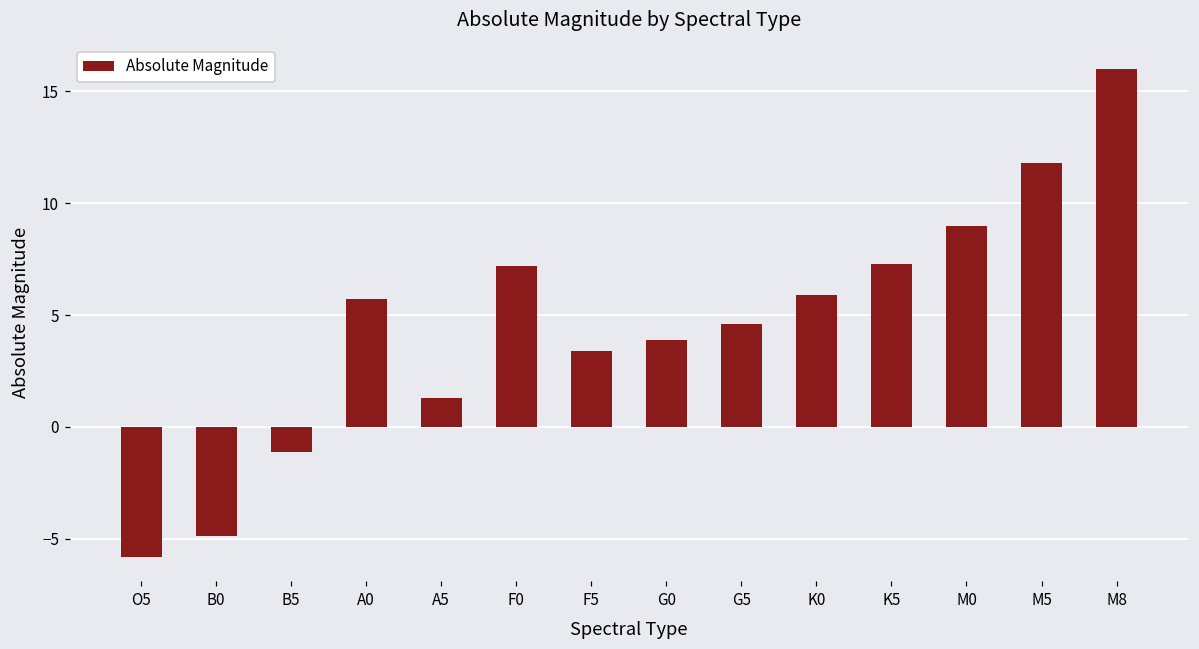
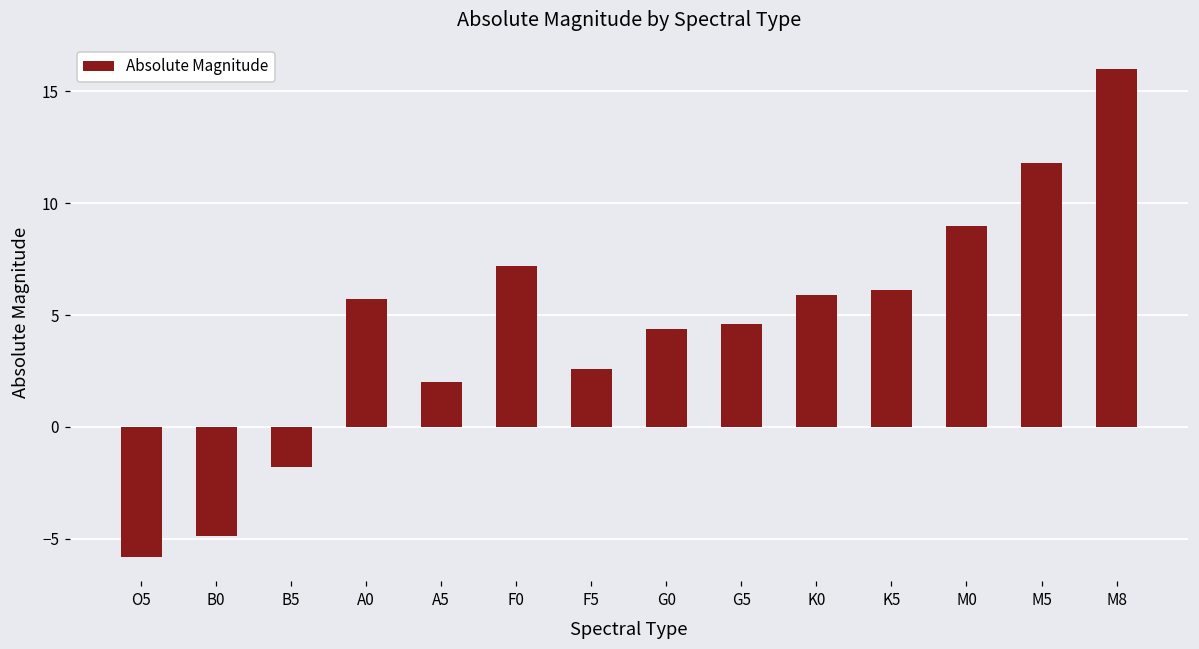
B5: -1.1 -> -1.8
A5: 1.3 -> 2.0
F5: 3.4 -> 2.6
G0: 3.9 -> 4.4
K5: 7.3 -> 6.1
